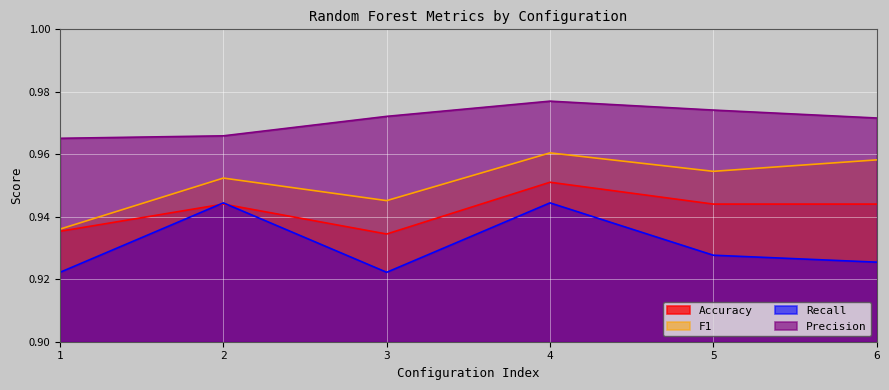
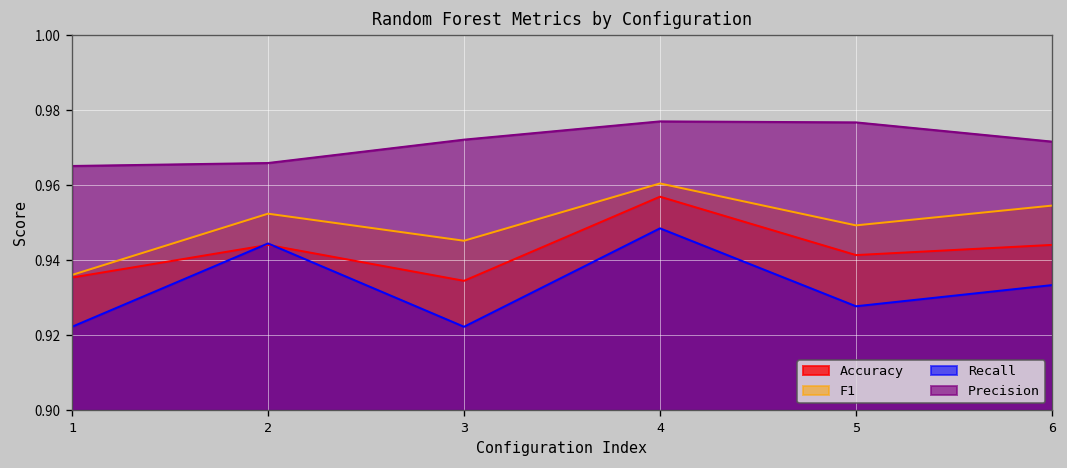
Accuracy, 4: 0.951 -> 0.957
Recall, 4: 0.944 -> 0.948
Accuracy, 5: 0.944 -> 0.941
F1, 5: 0.955 -> 0.949
Precision, 5: 0.974 -> 0.977
F1, 6: 0.958 -> 0.955
Recall, 6: 0.925 -> 0.933
